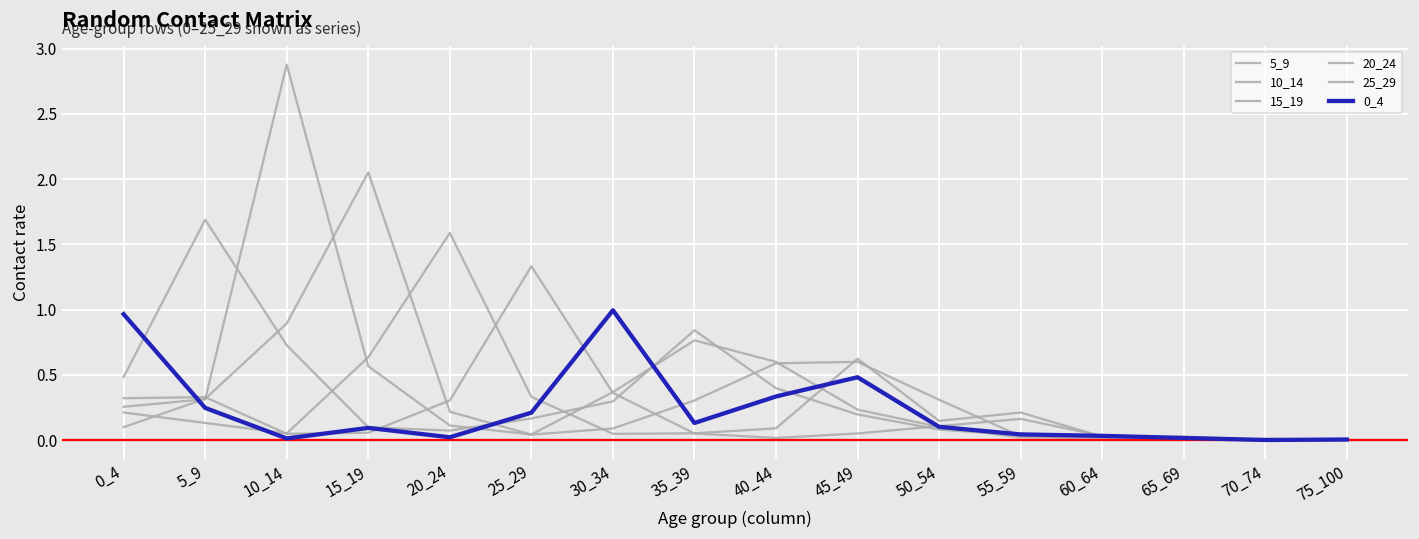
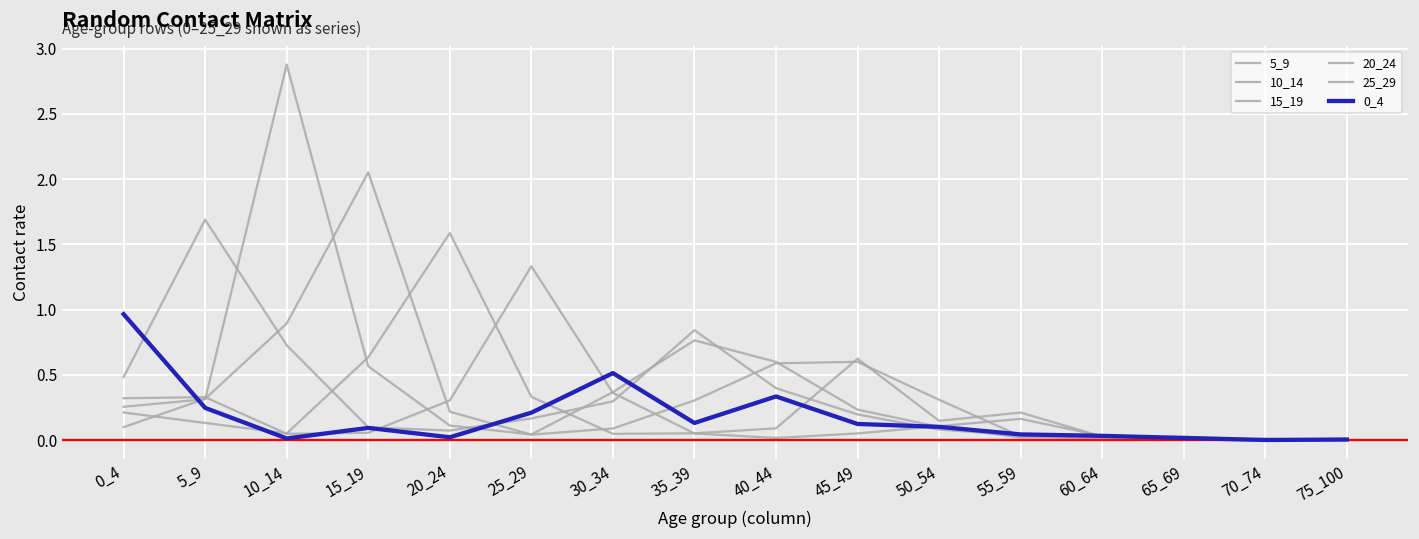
0_4, 30_34: 1.00 -> 0.51
0_4, 45_49: 0.48 -> 0.12
